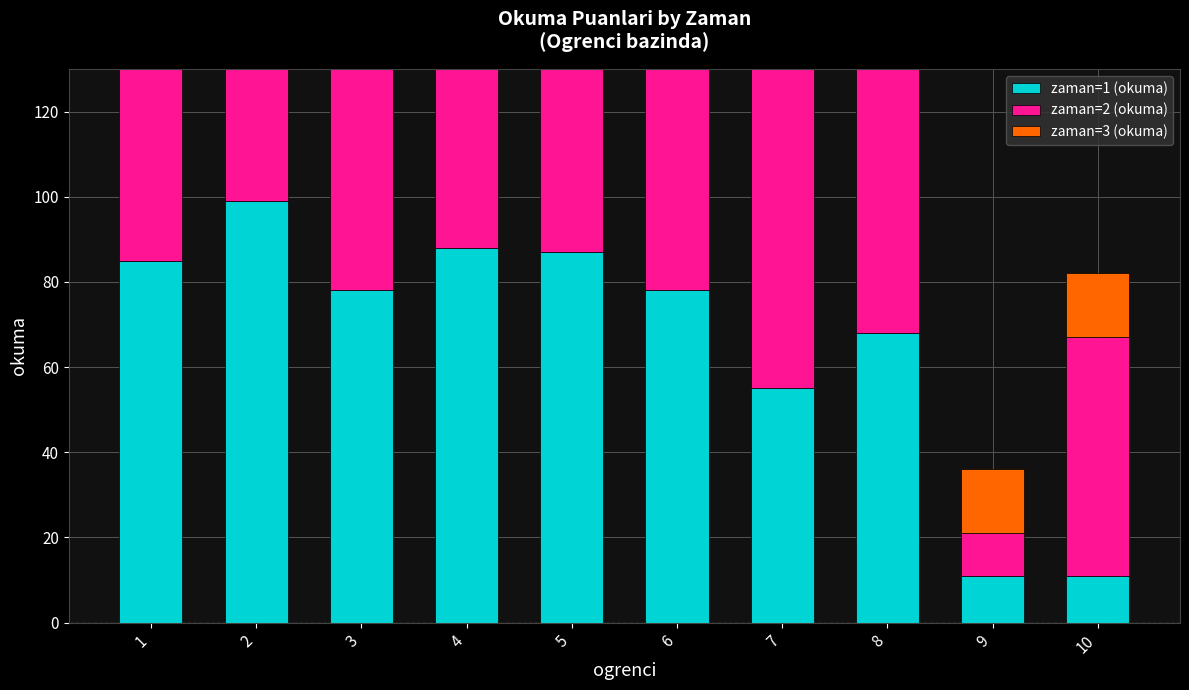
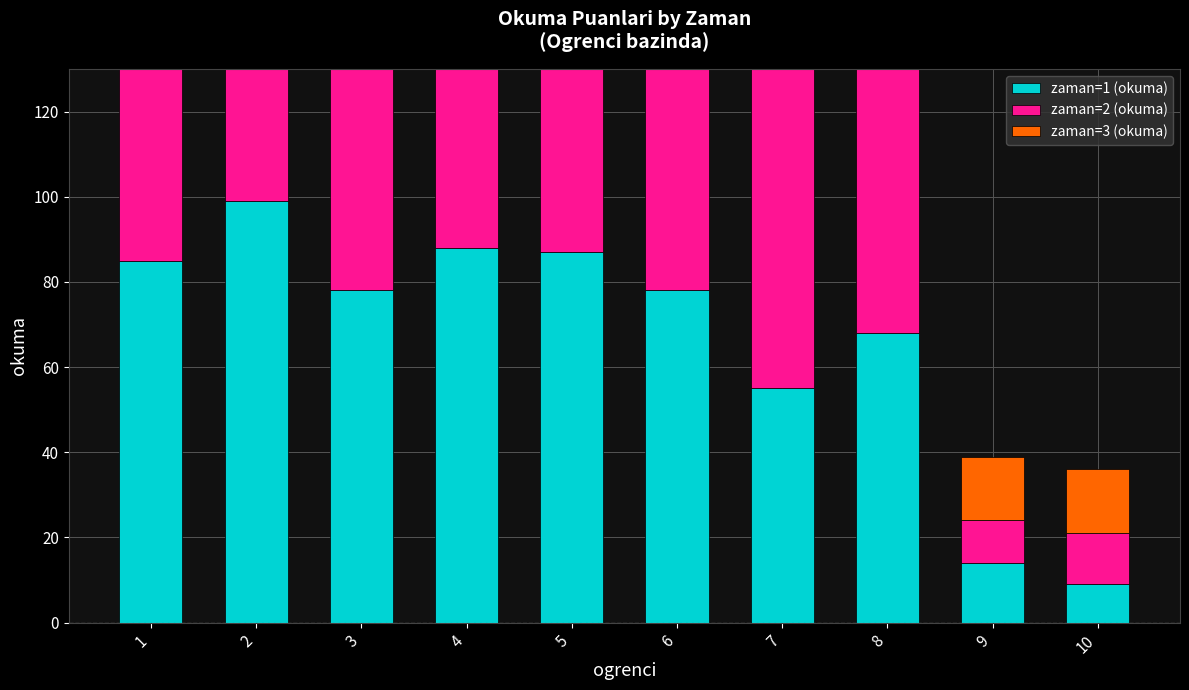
zaman=1 (okuma), 9: 11 -> 14
zaman=1 (okuma), 10: 11 -> 9
zaman=2 (okuma), 10: 56 -> 12
